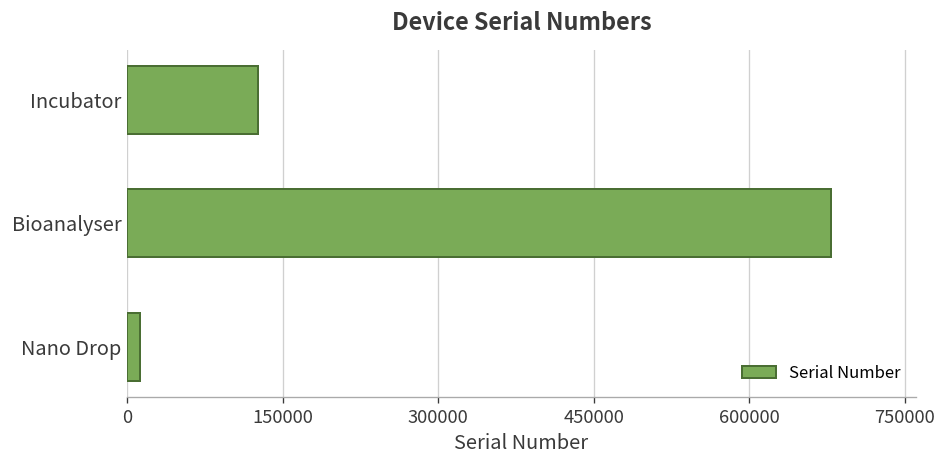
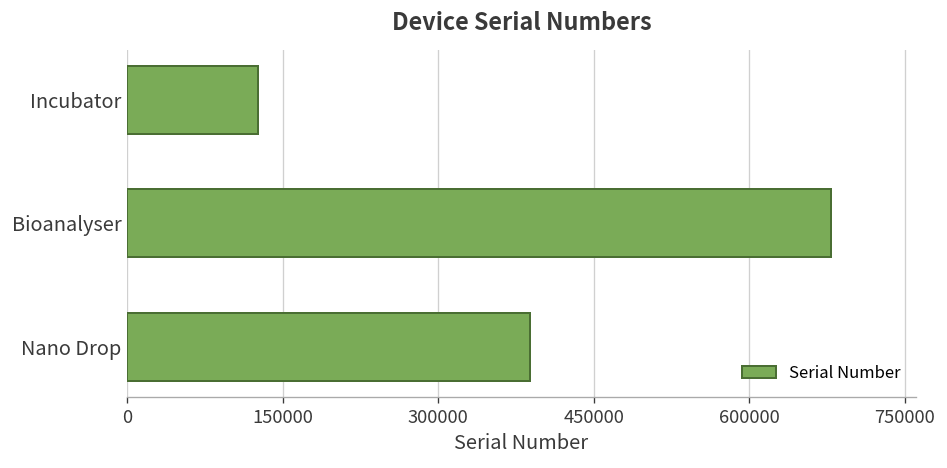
Nano Drop: 10000 -> 390000
